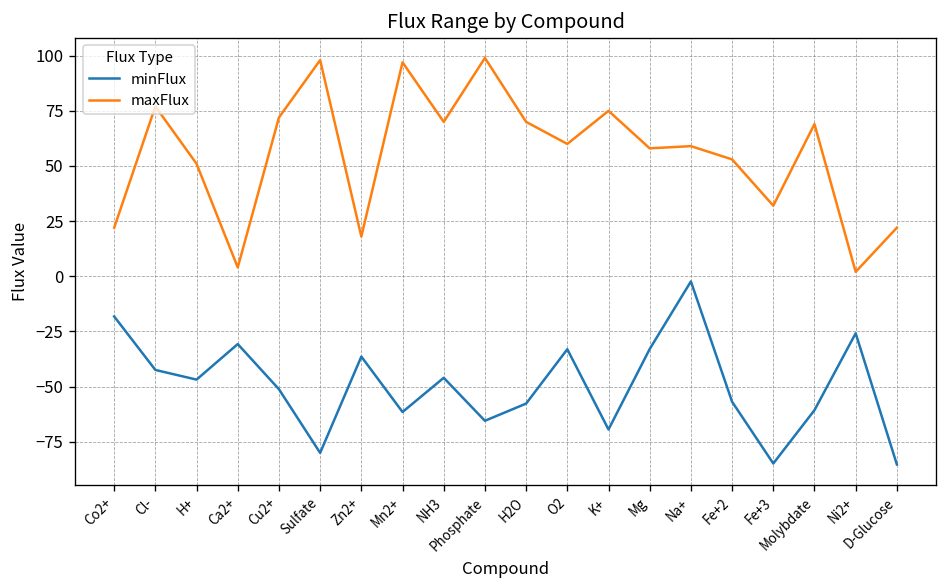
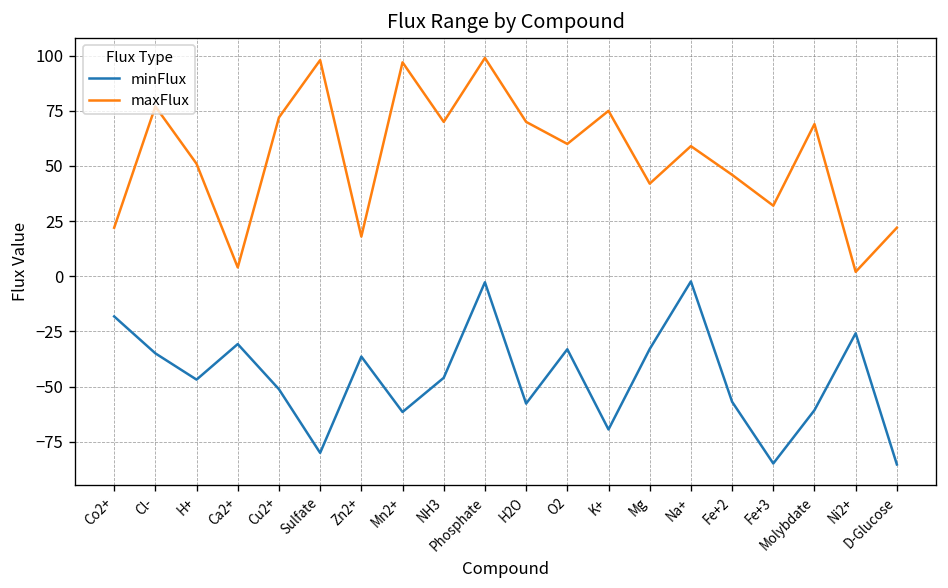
minFlux, Cl-: -42 -> -35
minFlux, Phosphate: -66 -> -3
maxFlux, Mg: 58 -> 42
maxFlux, Fe+2: 53 -> 46
